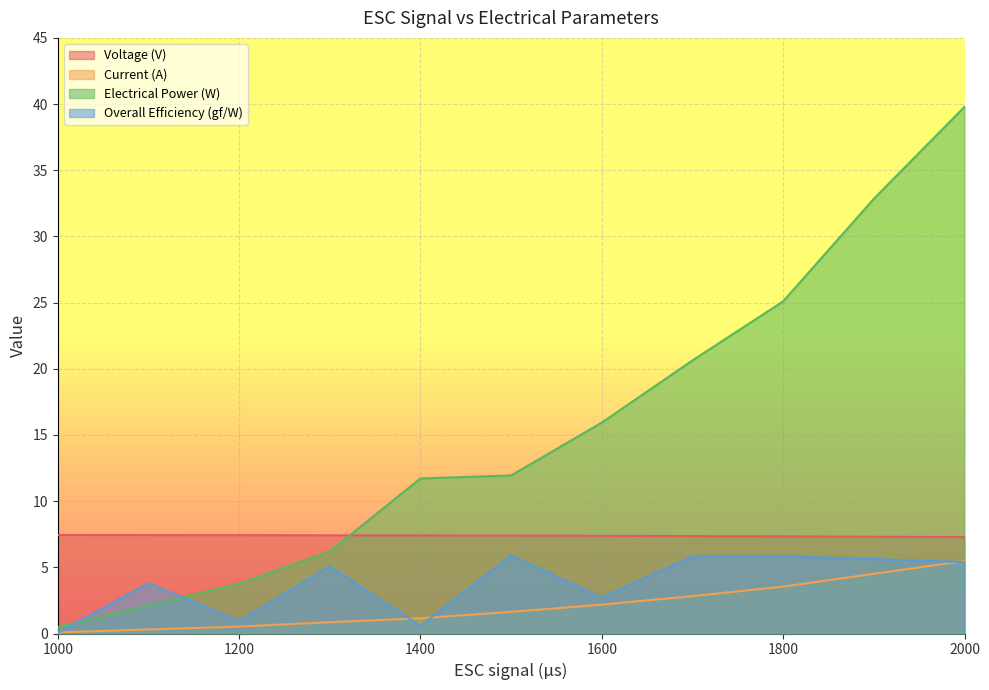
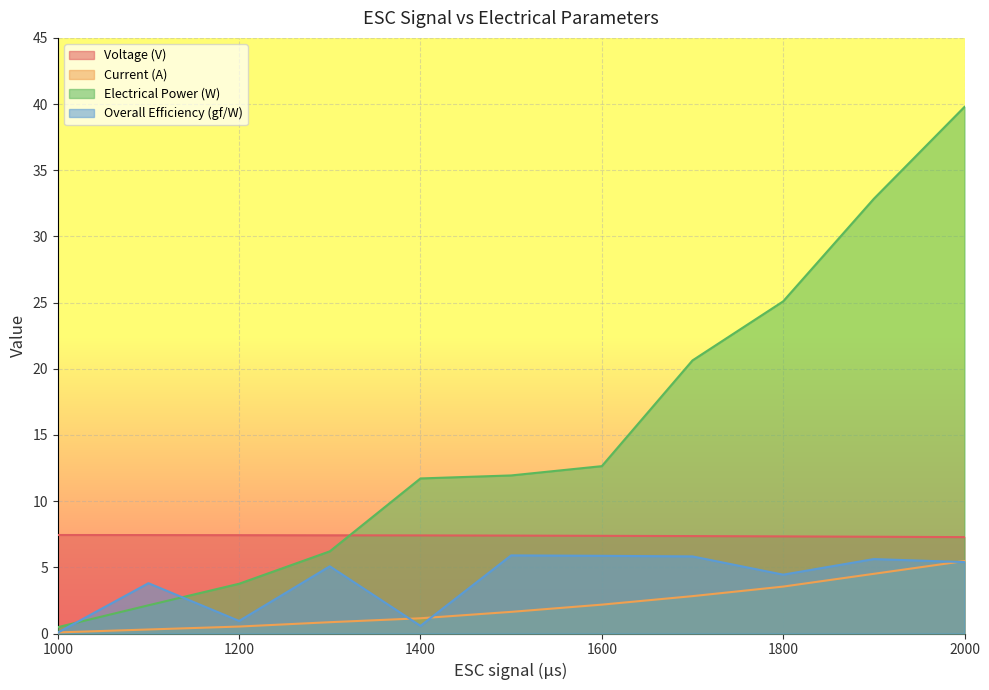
Electrical Power (W), 1600: 15.9 -> 12.6
Overall Efficiency (gf/W), 1600: 2.7 -> 5.9
Overall Efficiency (gf/W), 1800: 5.8 -> 4.4
